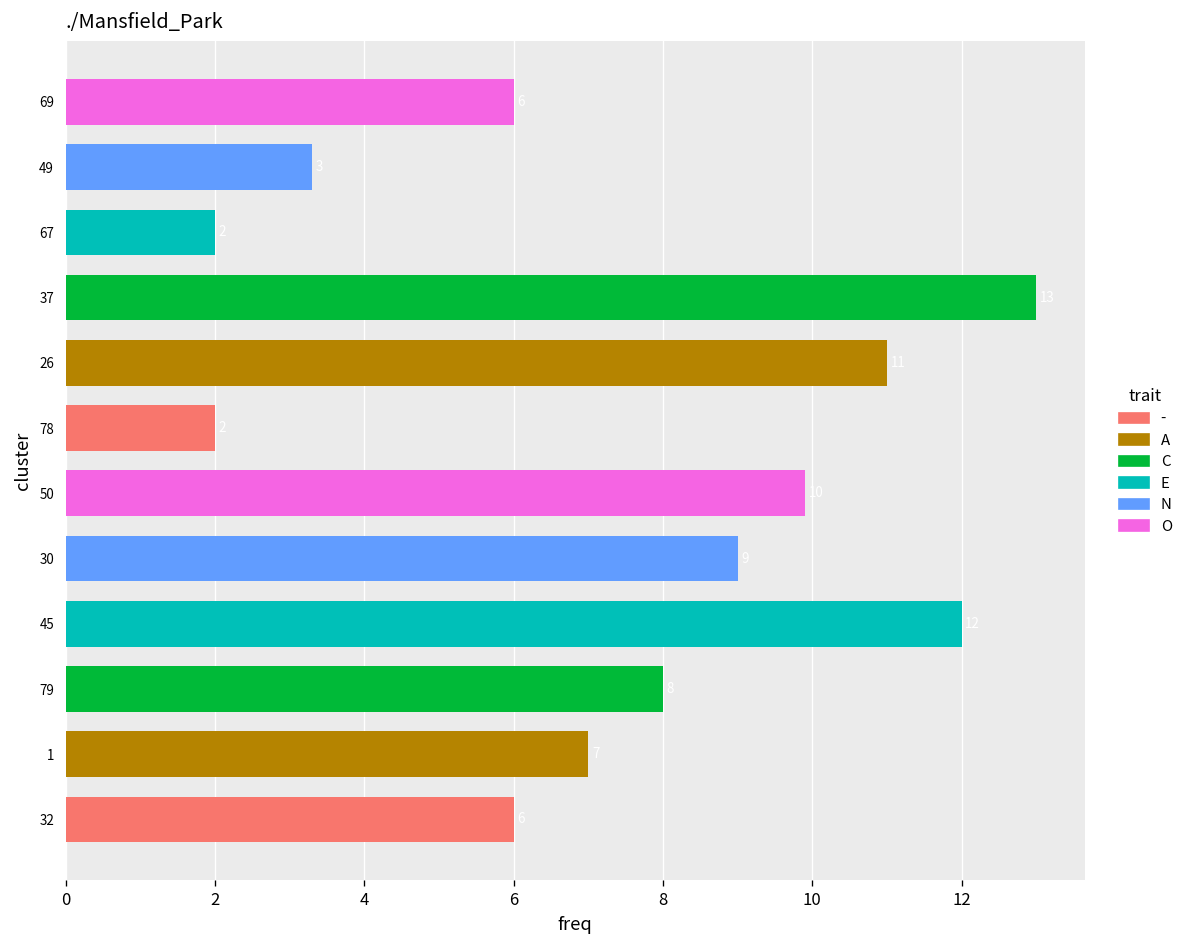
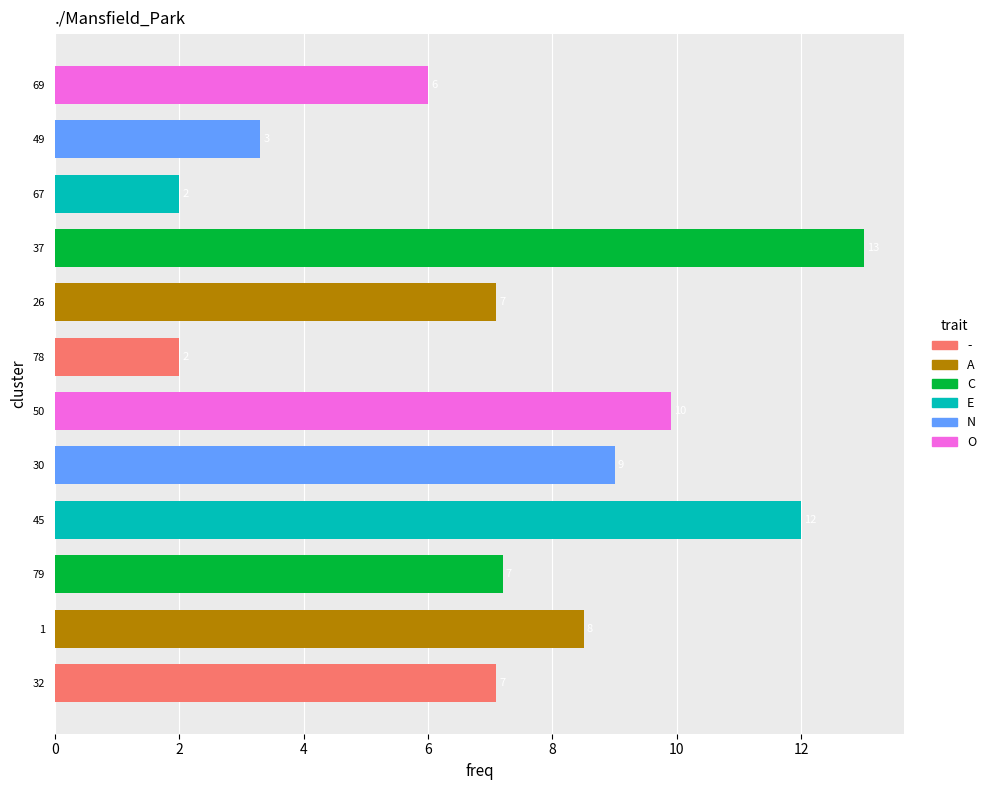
26: 11.0 -> 7.1
79: 8.0 -> 7.2
1: 7.0 -> 8.5
32: 6.0 -> 7.1
